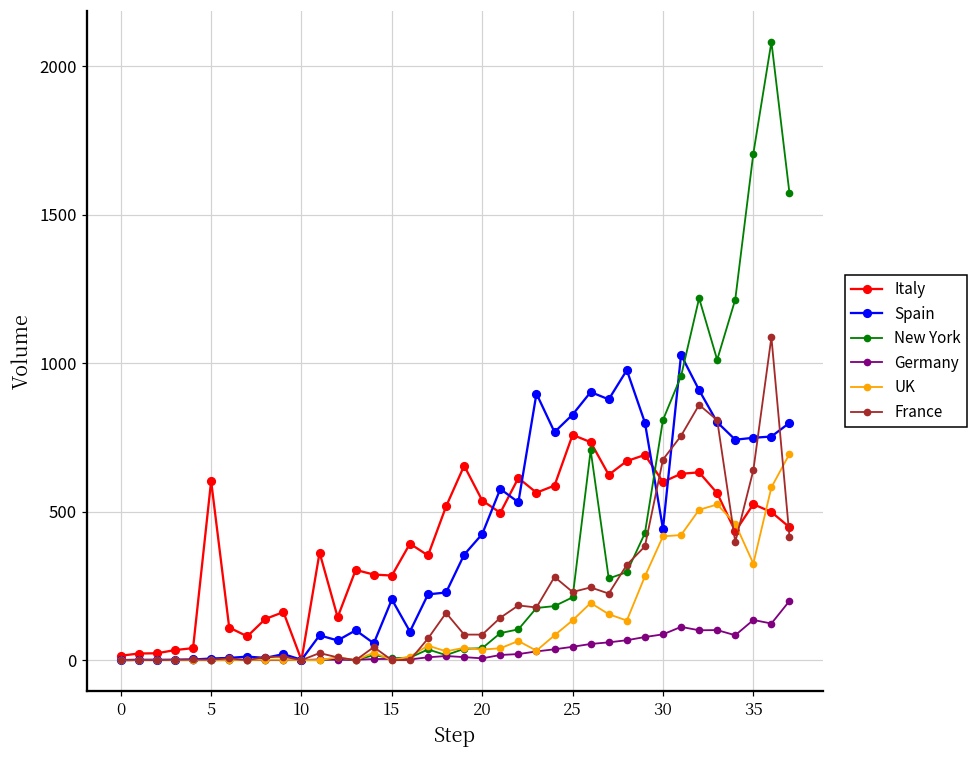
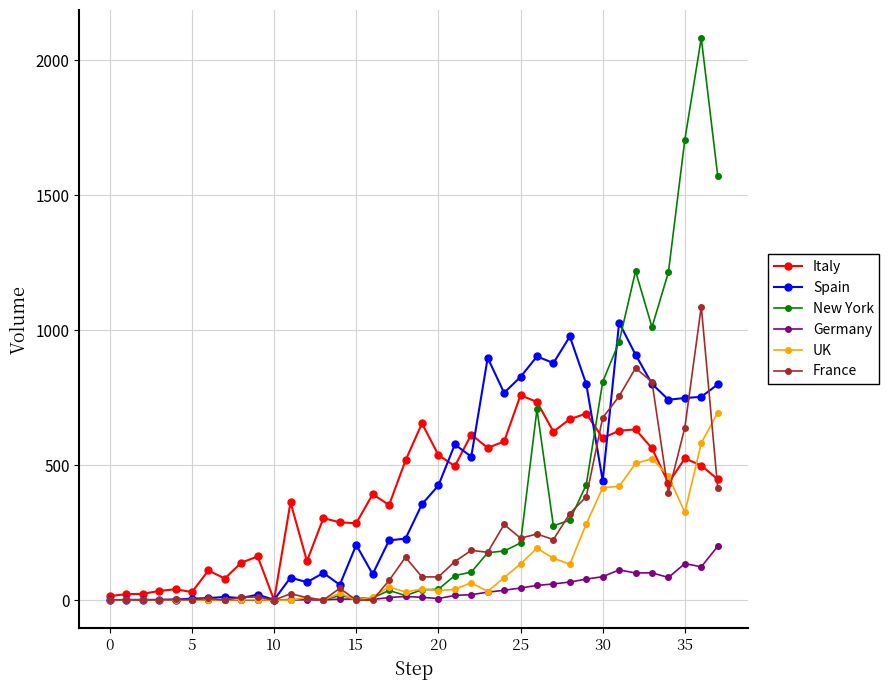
Italy, 5: 600 -> 30
